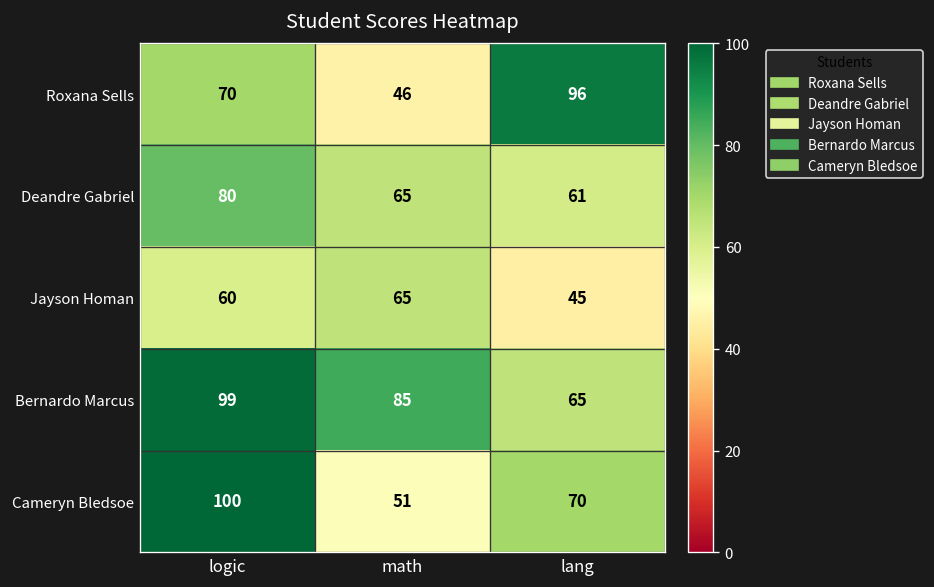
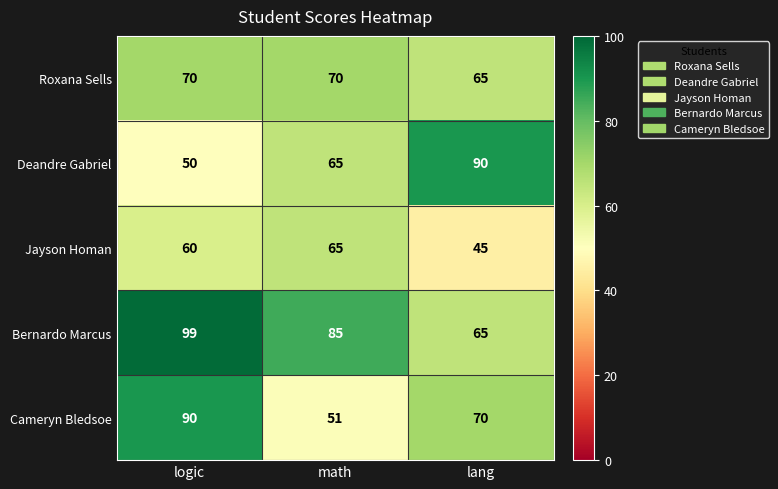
Roxana Sells, math: 46 -> 70
Roxana Sells, lang: 96 -> 65
Deandre Gabriel, logic: 80 -> 50
Deandre Gabriel, lang: 61 -> 90
Cameryn Bledsoe, logic: 100 -> 90
